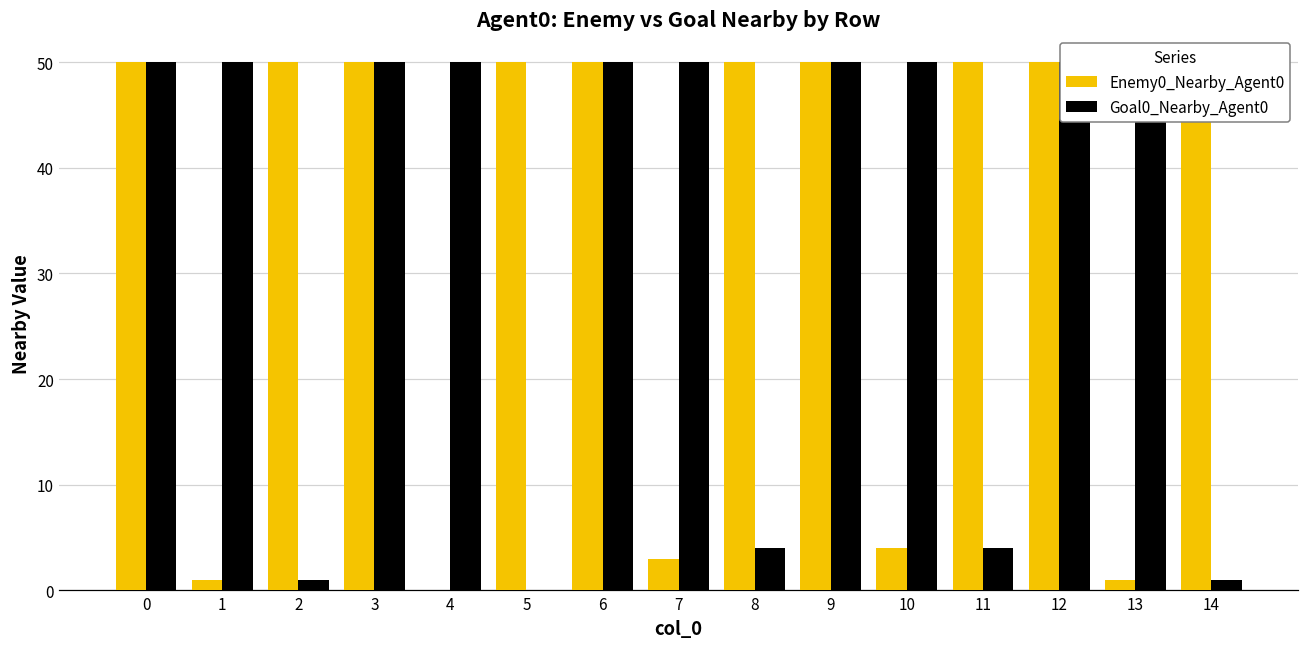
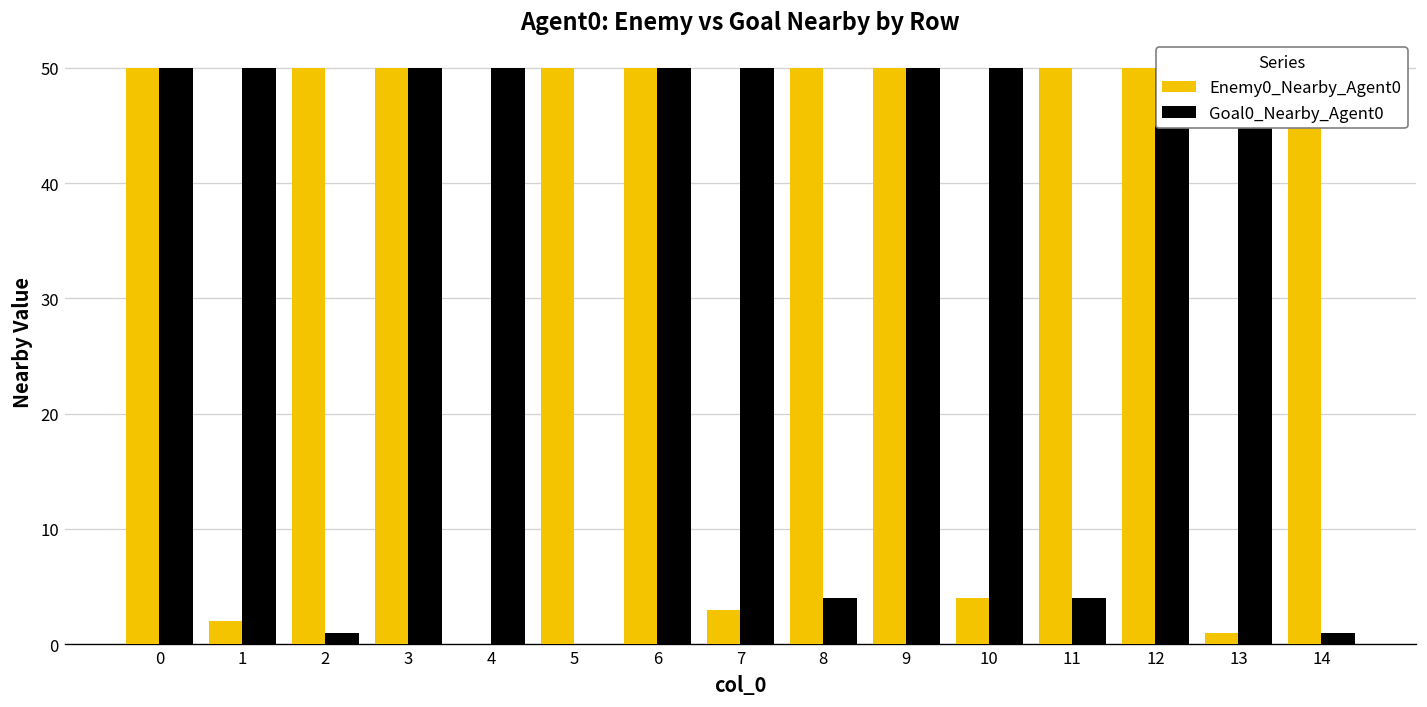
Enemy0_Nearby_Agent0, 1: 1 -> 2
